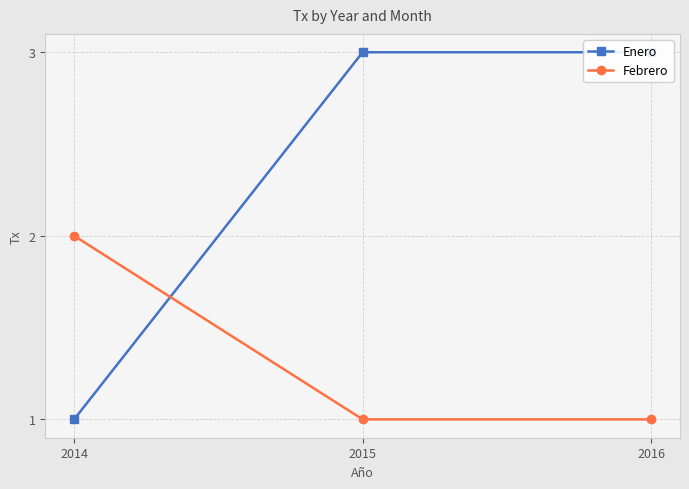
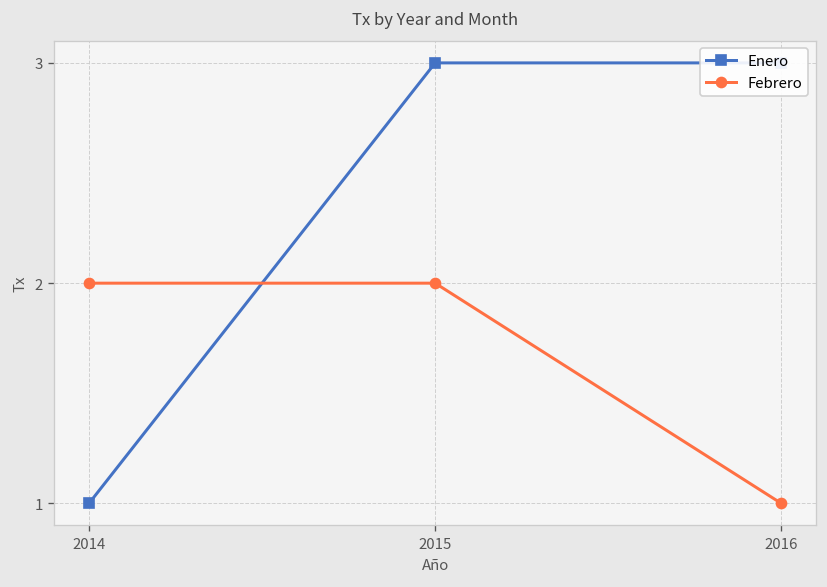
Febrero, 2015: 1 -> 2
